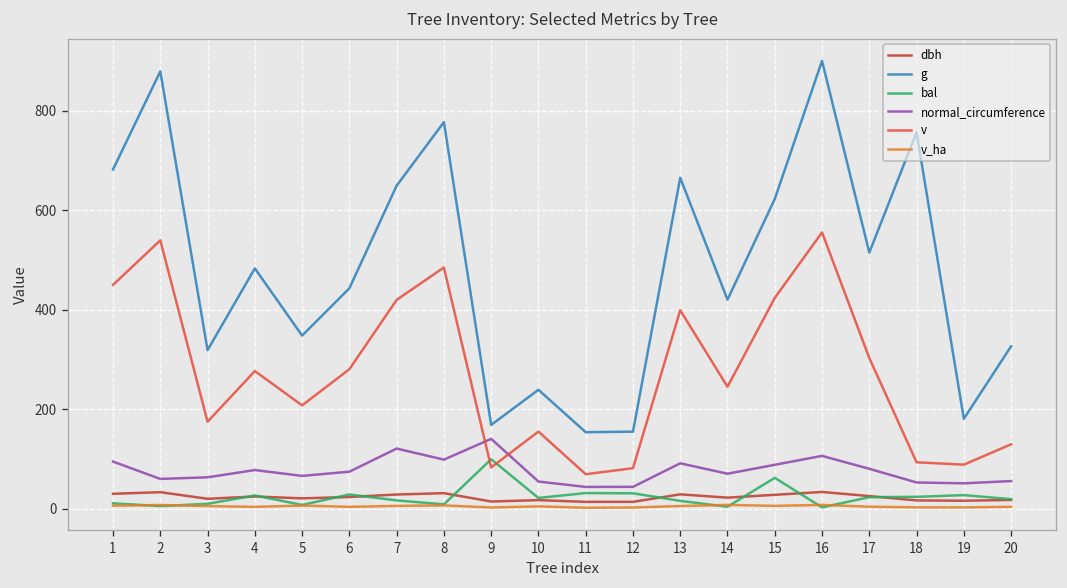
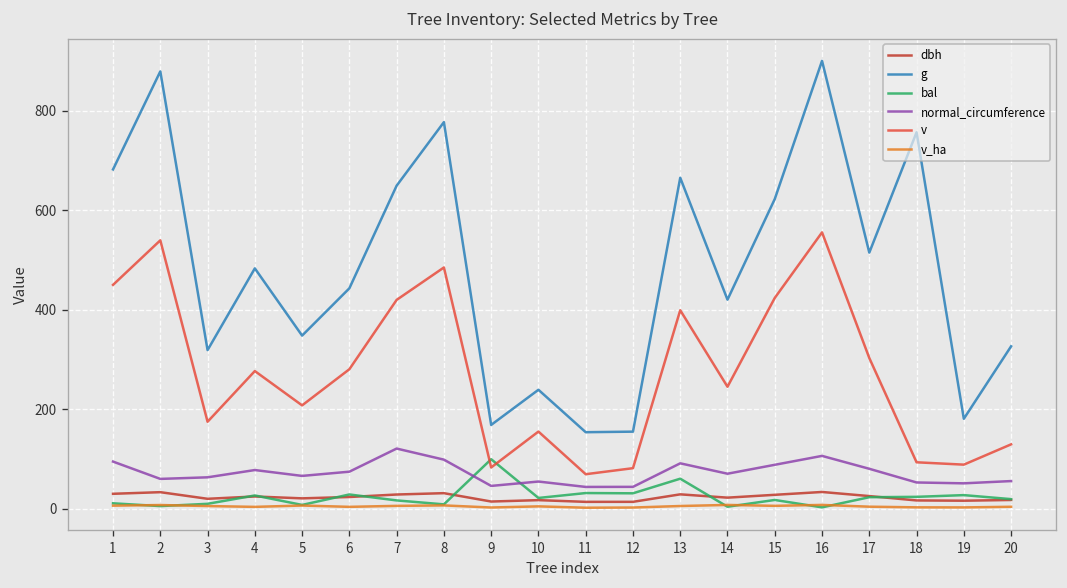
normal_circumference, 9: 140 -> 50
bal, 13: 20 -> 60
bal, 15: 60 -> 20
